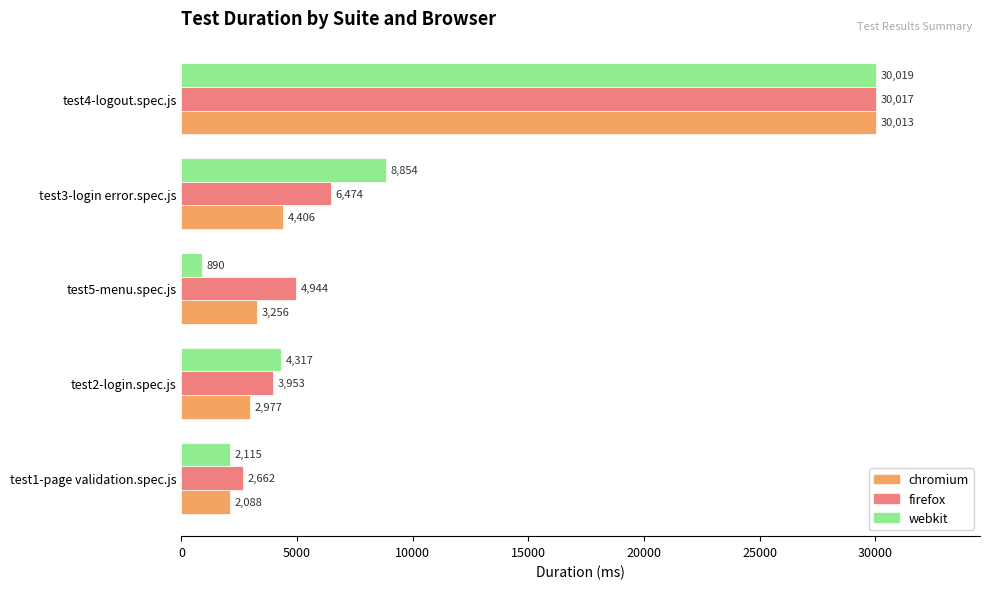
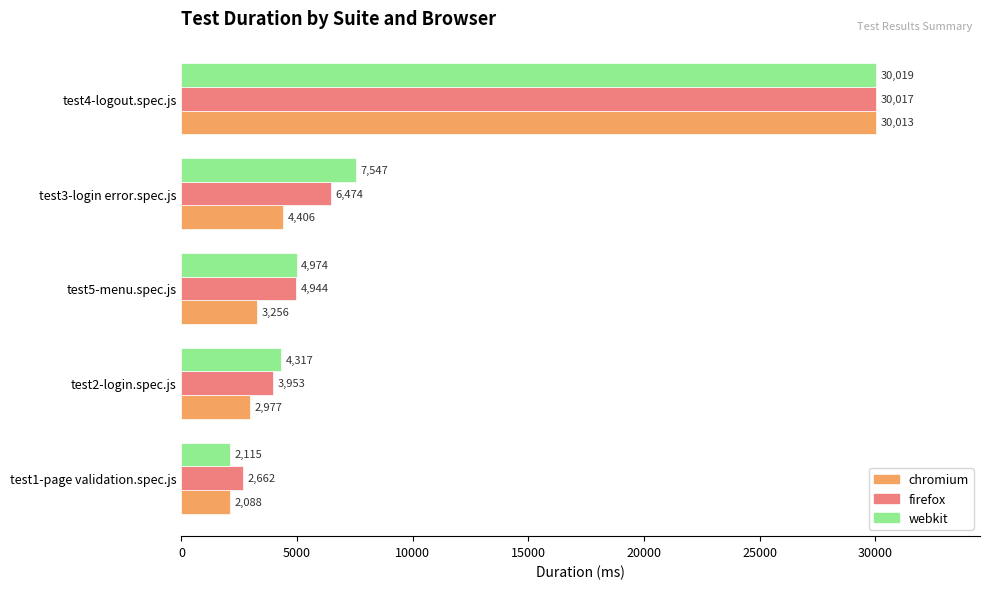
webkit, test3-login error.spec.js: 8,854 -> 7,547
webkit, test5-menu.spec.js: 890 -> 4,974
